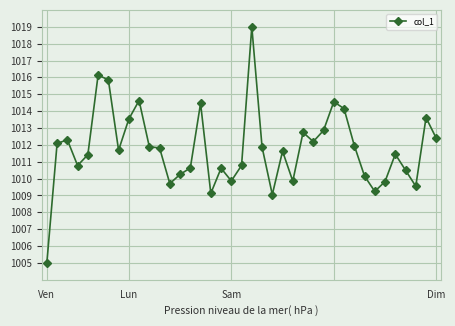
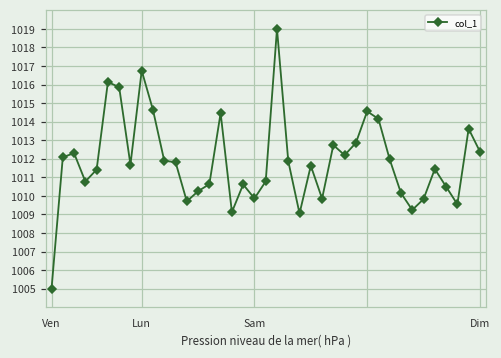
Lun: 1013.5 -> 1016.7
